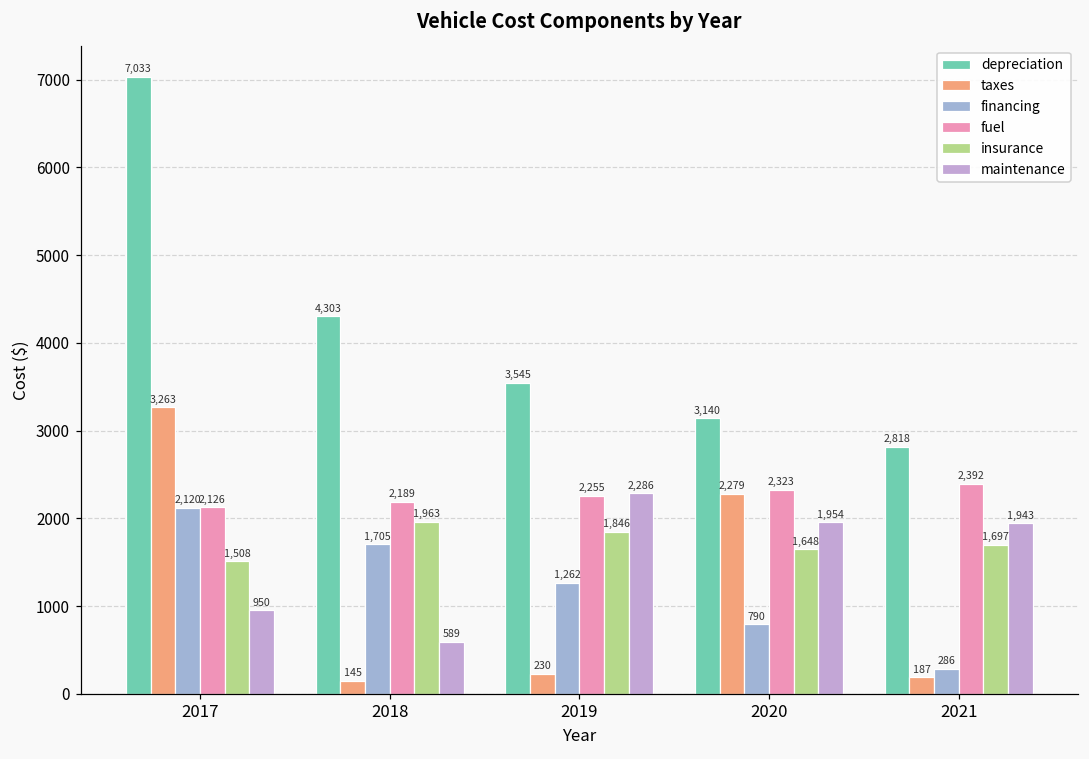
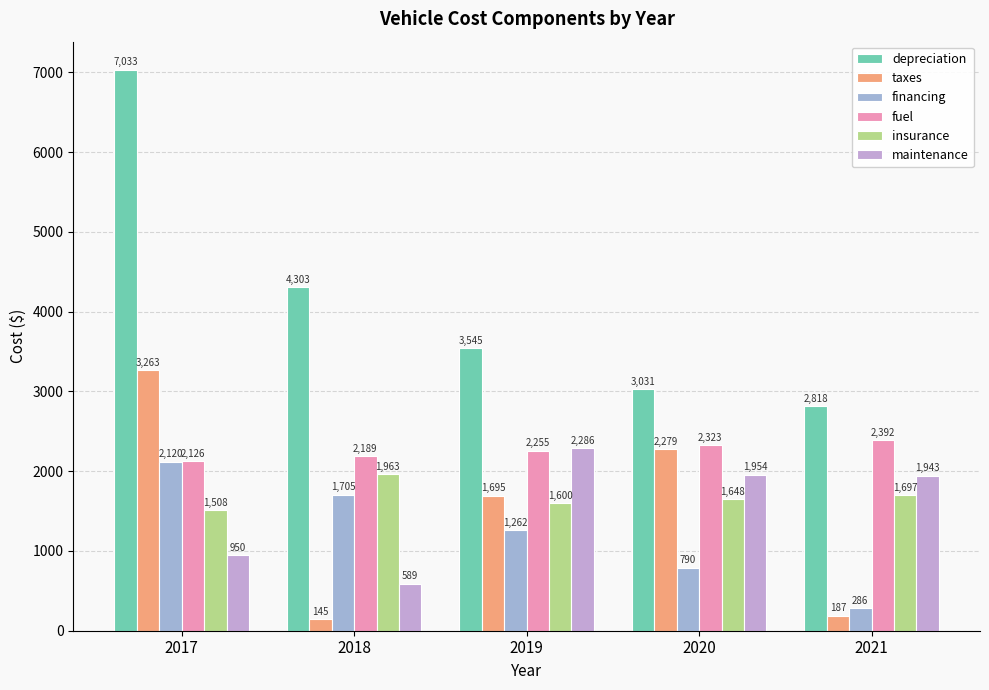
taxes, 2019: 230 -> 1,695
insurance, 2019: 1,846 -> 1,600
depreciation, 2020: 3,140 -> 3,031
